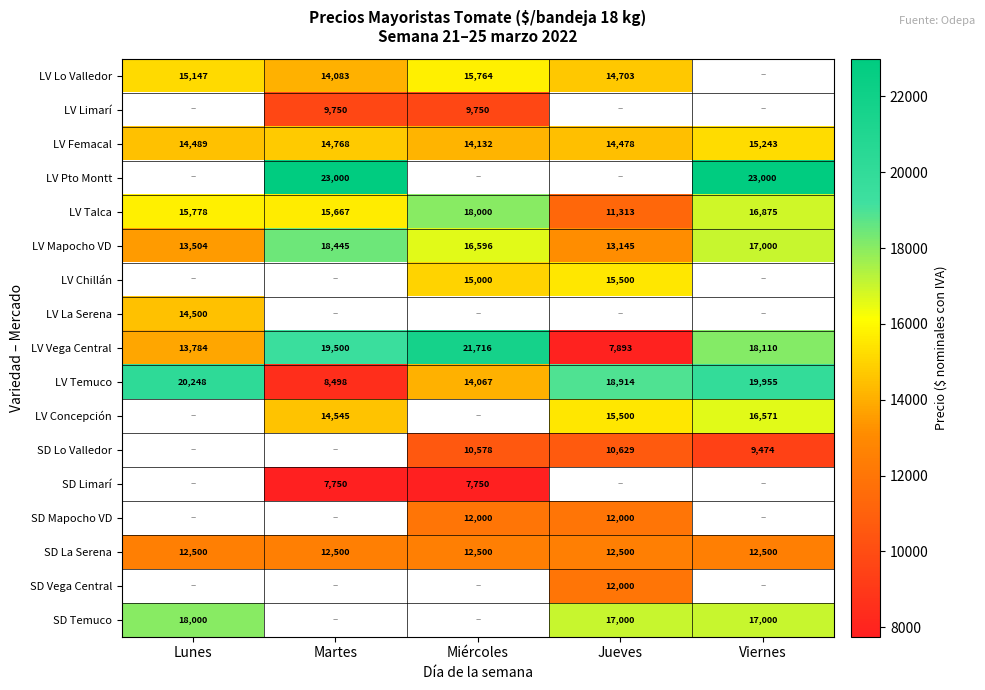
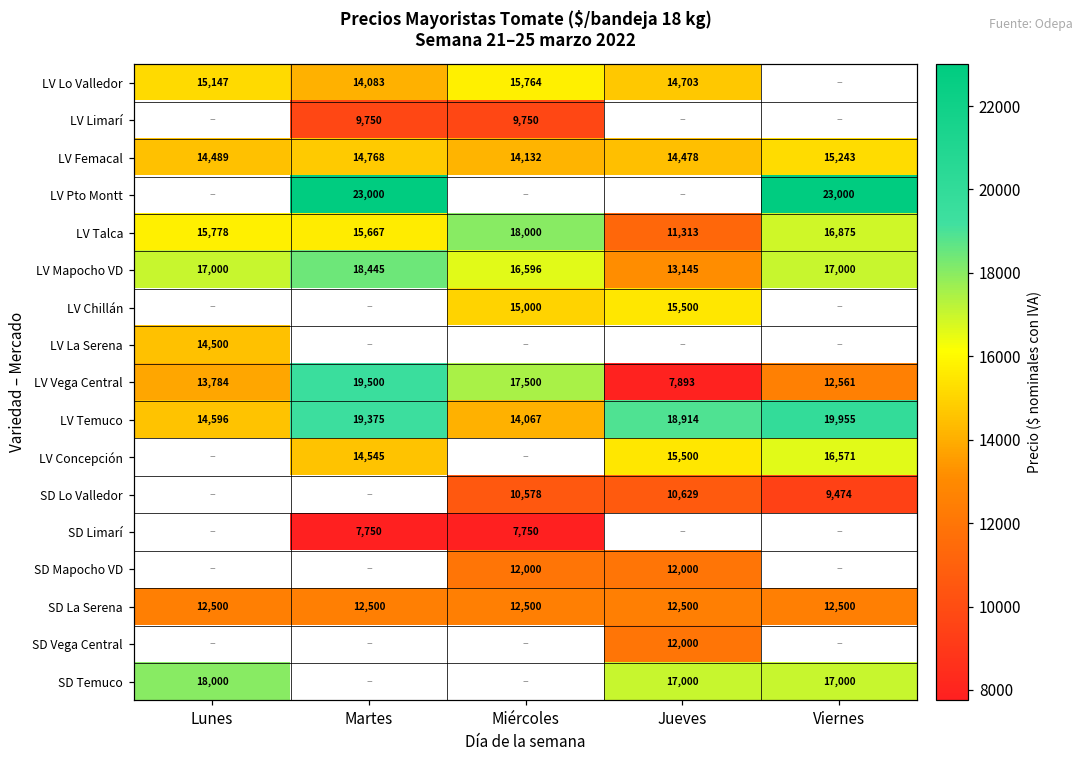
LV Mapocho VD, Lunes: 13,504 -> 17,000
LV Vega Central, Miércoles: 21,716 -> 17,500
LV Vega Central, Viernes: 18,110 -> 12,561
LV Temuco, Lunes: 20,248 -> 14,596
LV Temuco, Martes: 8,498 -> 19,375
